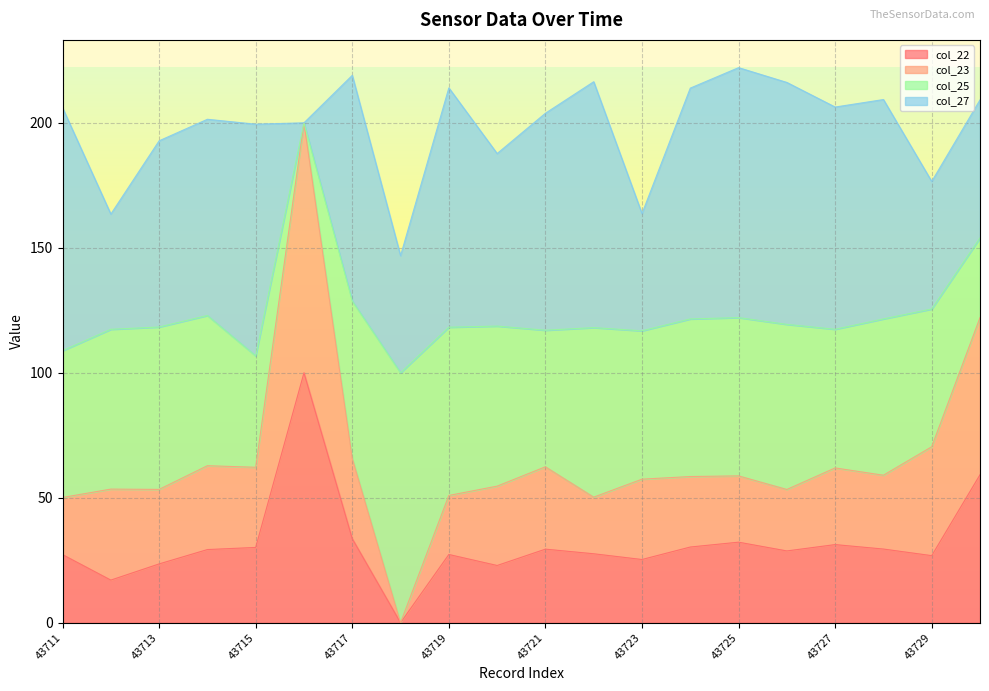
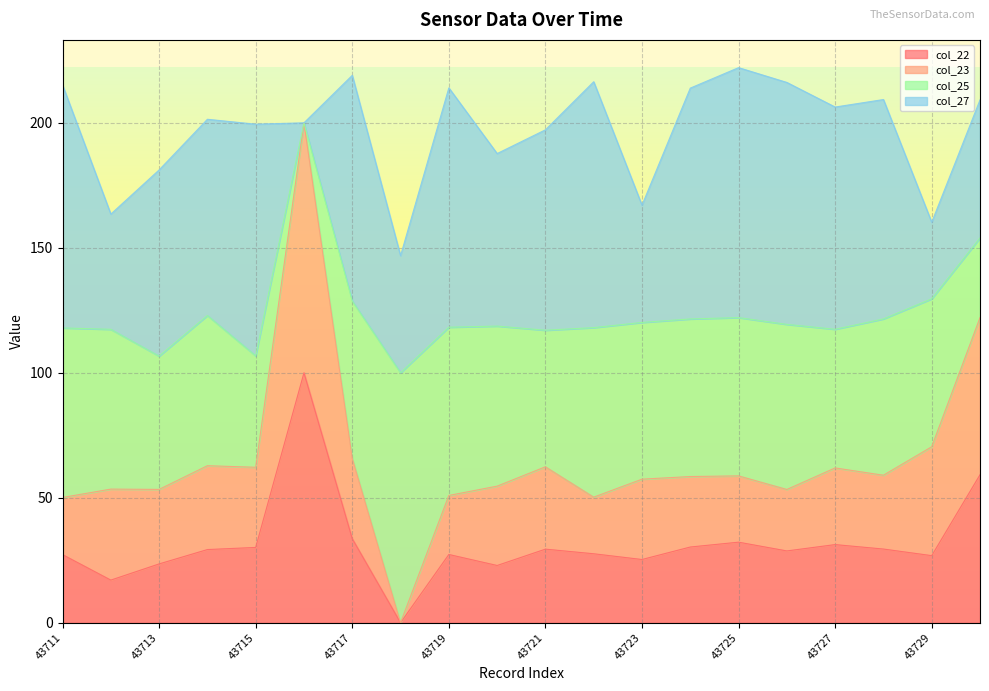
col_25, 43711: 59 -> 68
col_25, 43713: 65 -> 53
col_27, 43721: 87 -> 80
col_25, 43723: 59 -> 63
col_25, 43729: 55 -> 59
col_27, 43729: 51 -> 31
